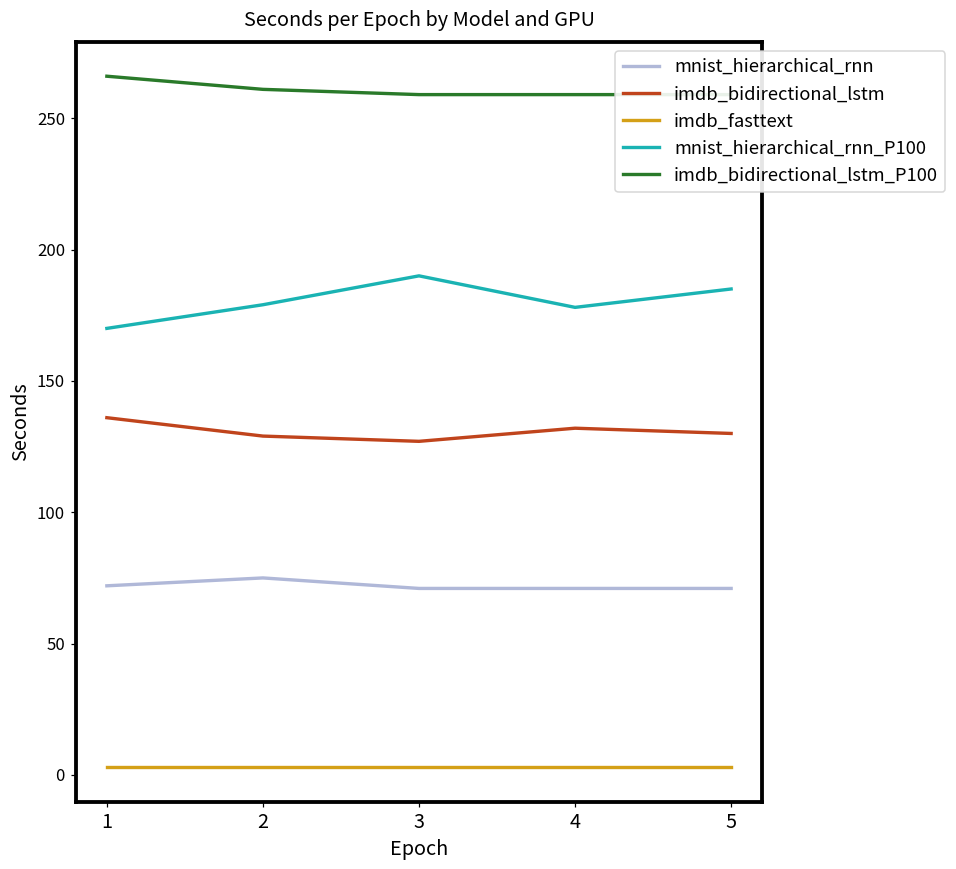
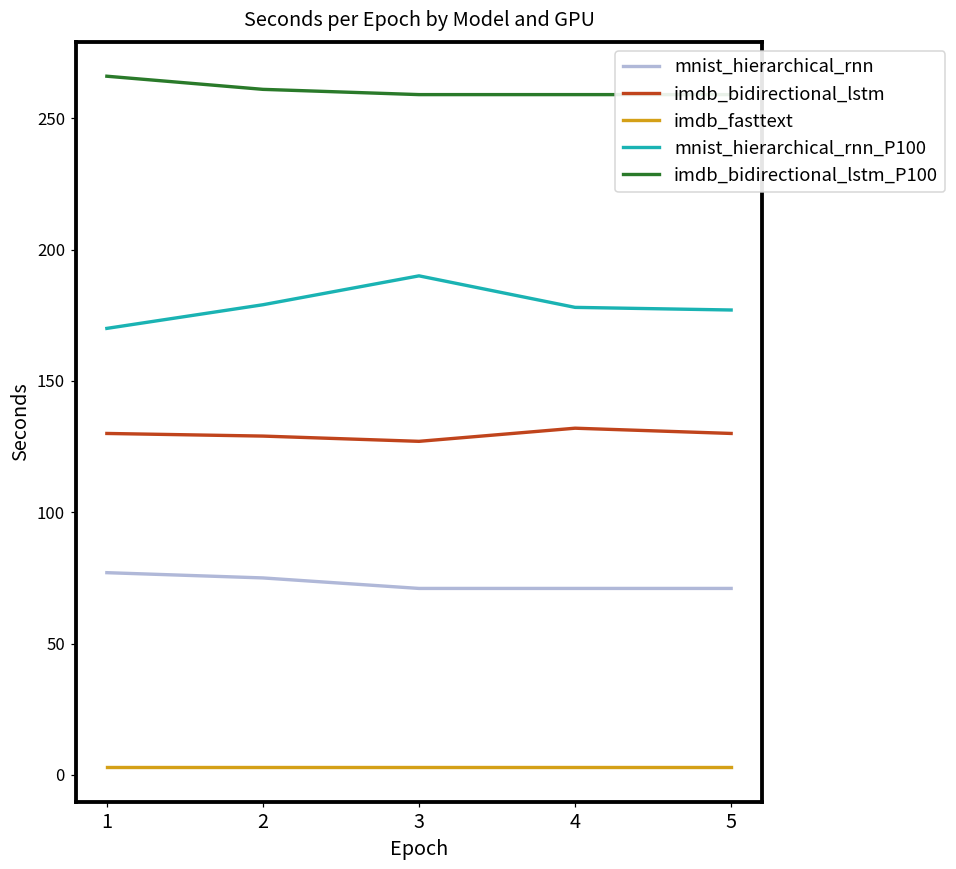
mnist_hierarchical_rnn, 1: 72 -> 77
imdb_bidirectional_lstm, 1: 136 -> 130
mnist_hierarchical_rnn_P100, 5: 185 -> 177
